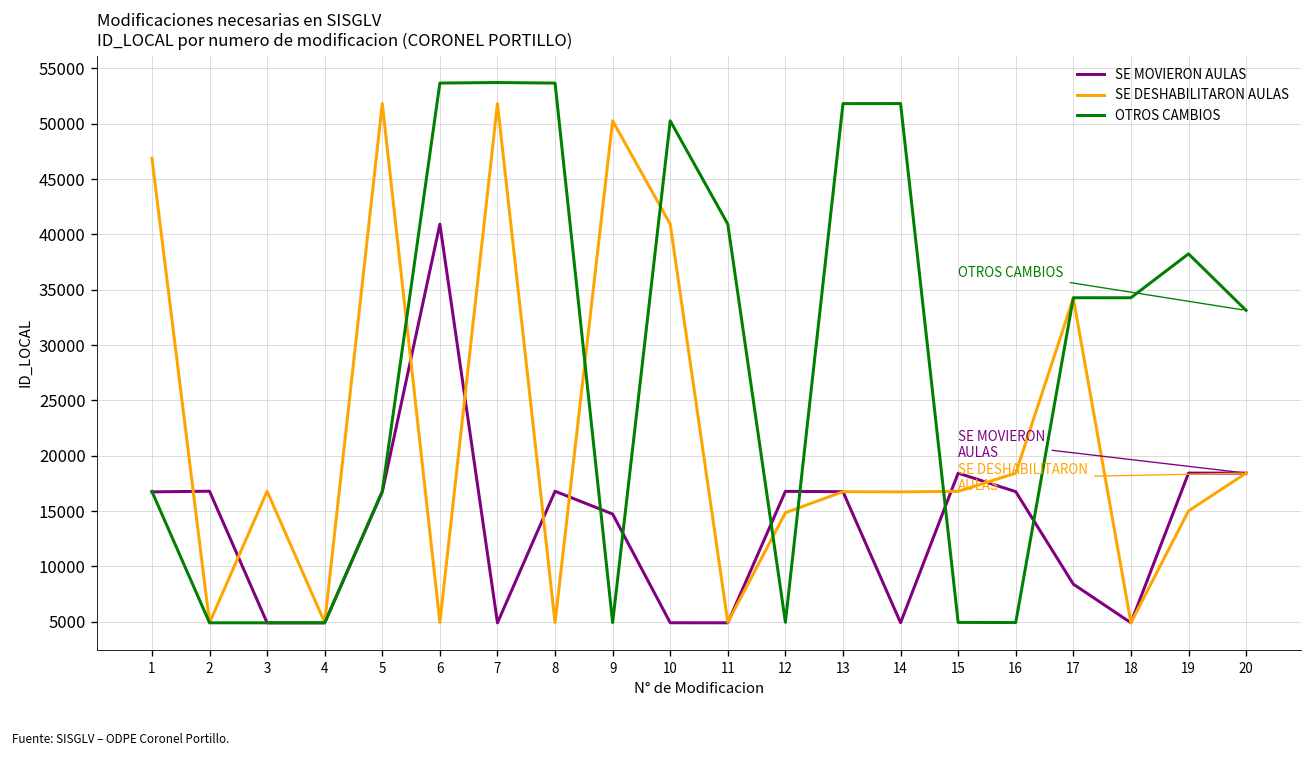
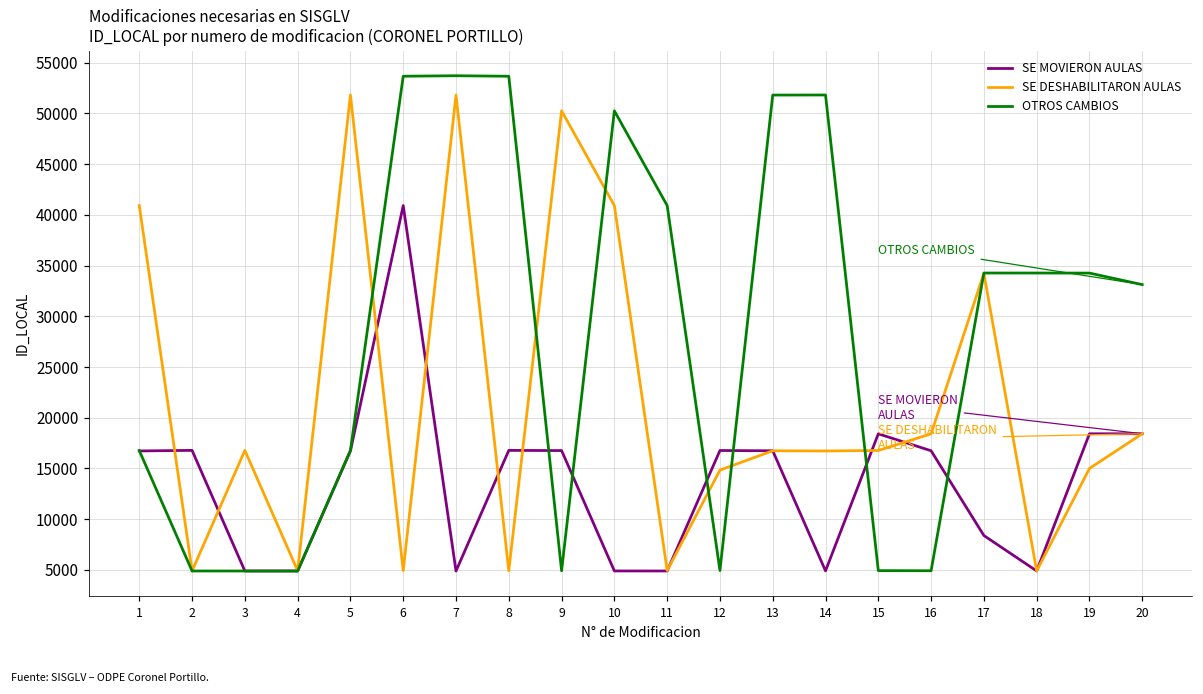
SE DESHABILITARON AULAS, 1: 47000 -> 41000
SE MOVIERON AULAS, 9: 15000 -> 17000
OTROS CAMBIOS, 19: 38000 -> 34000
